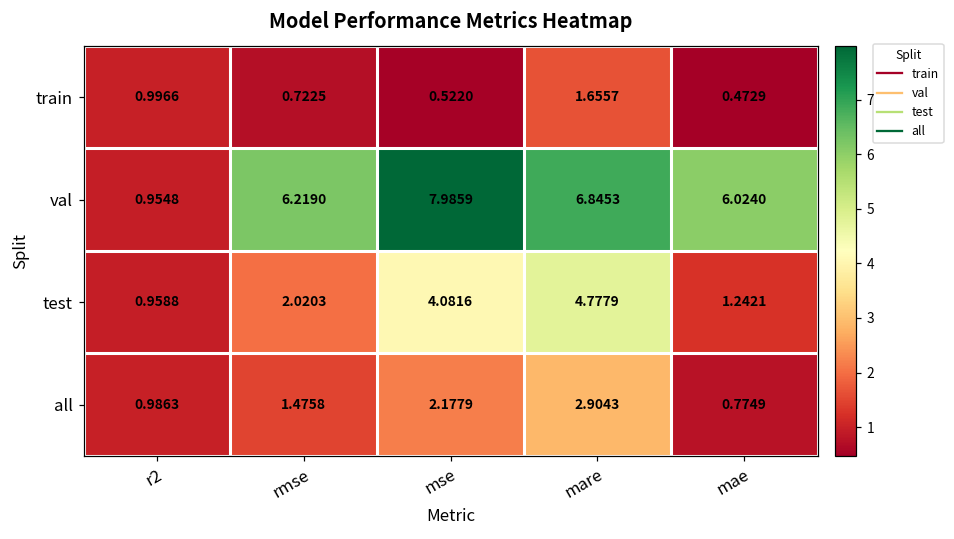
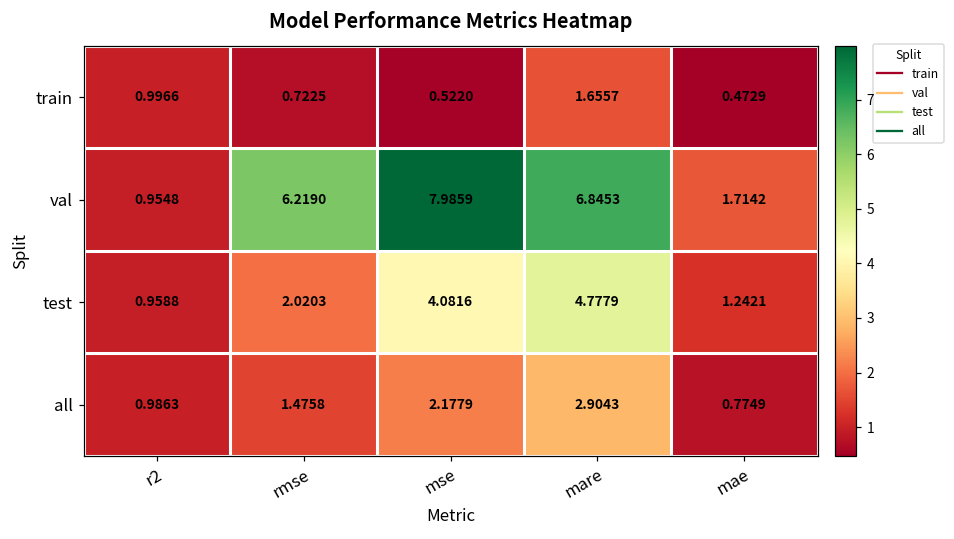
val, mae: 6.0240 -> 1.7142
